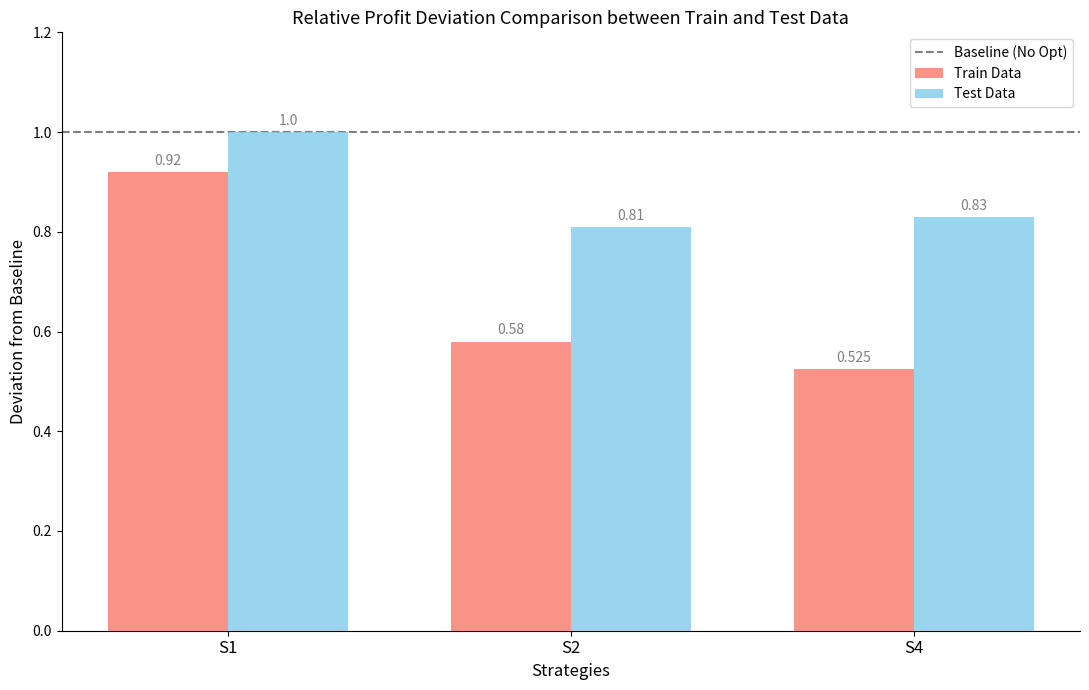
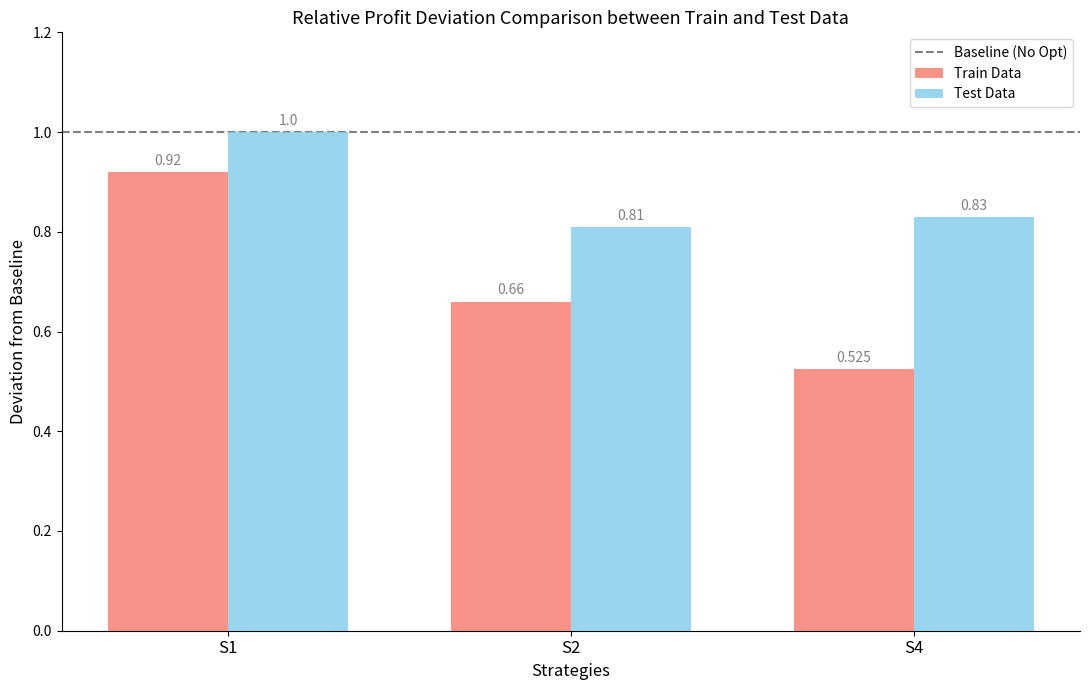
Train Data, S2: 0.58 -> 0.66
